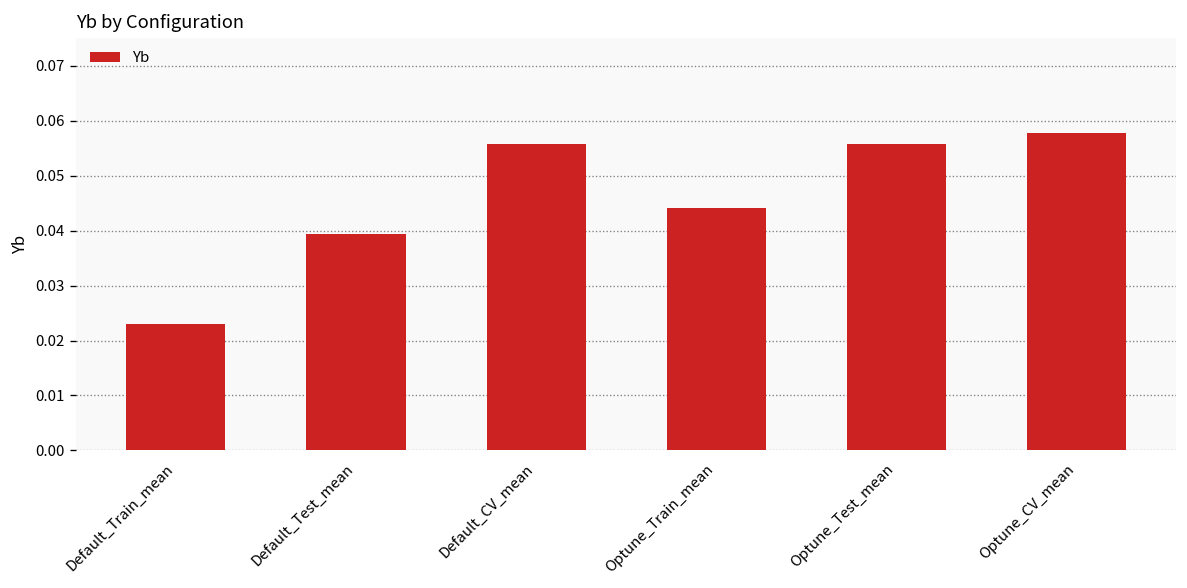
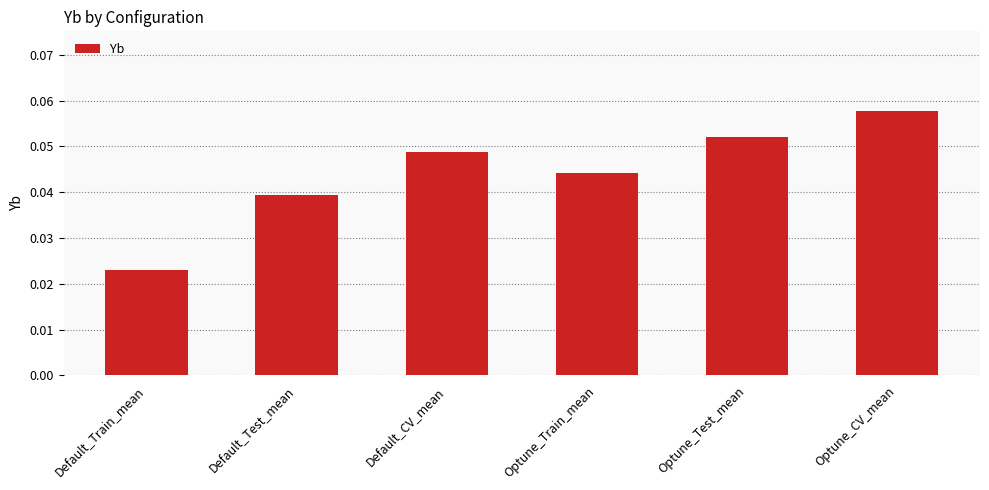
Default_CV_mean: 0.056 -> 0.049
Optune_Test_mean: 0.056 -> 0.052
